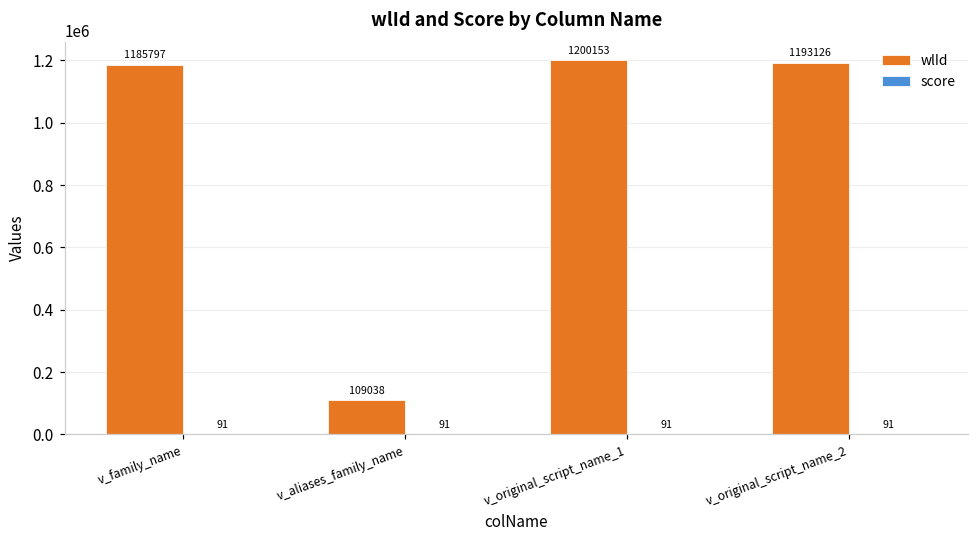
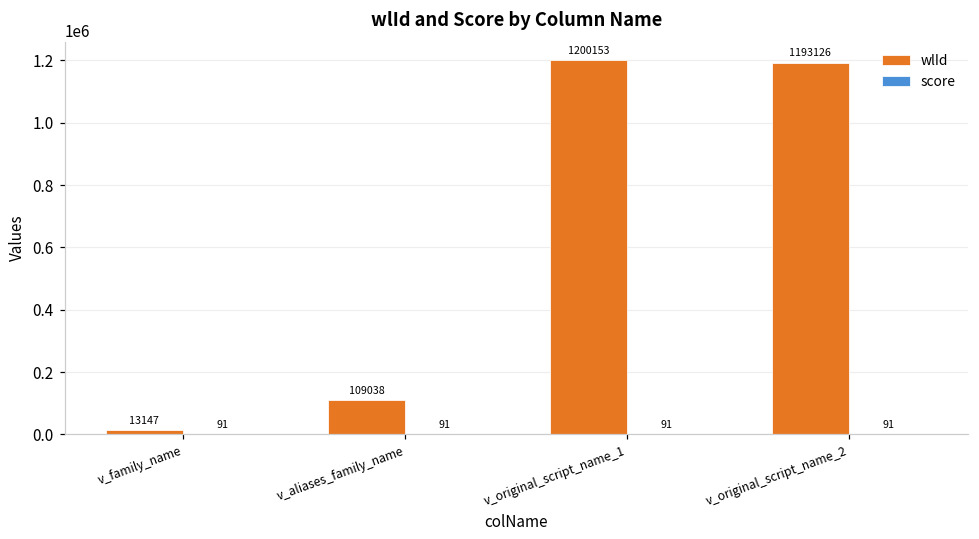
wlId, v_family_name: 1185797 -> 13147
